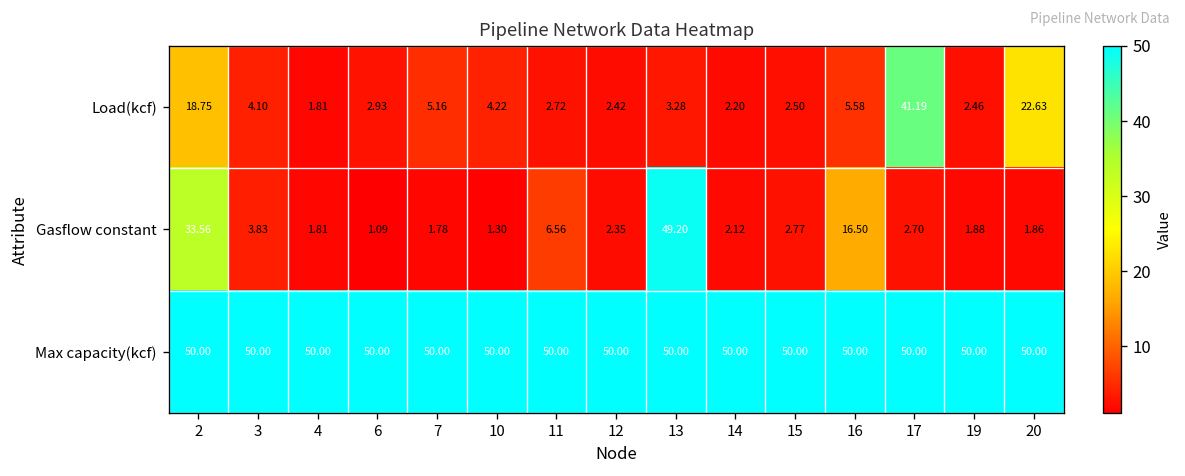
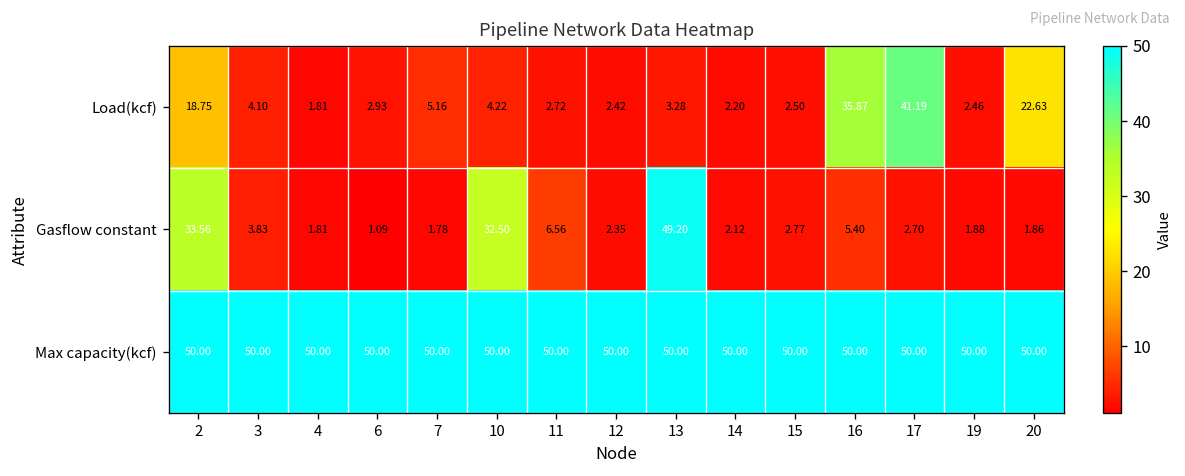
Load(kcf), 16: 5.58 -> 35.87
Gasflow constant, 10: 1.30 -> 32.50
Gasflow constant, 16: 16.50 -> 5.40
